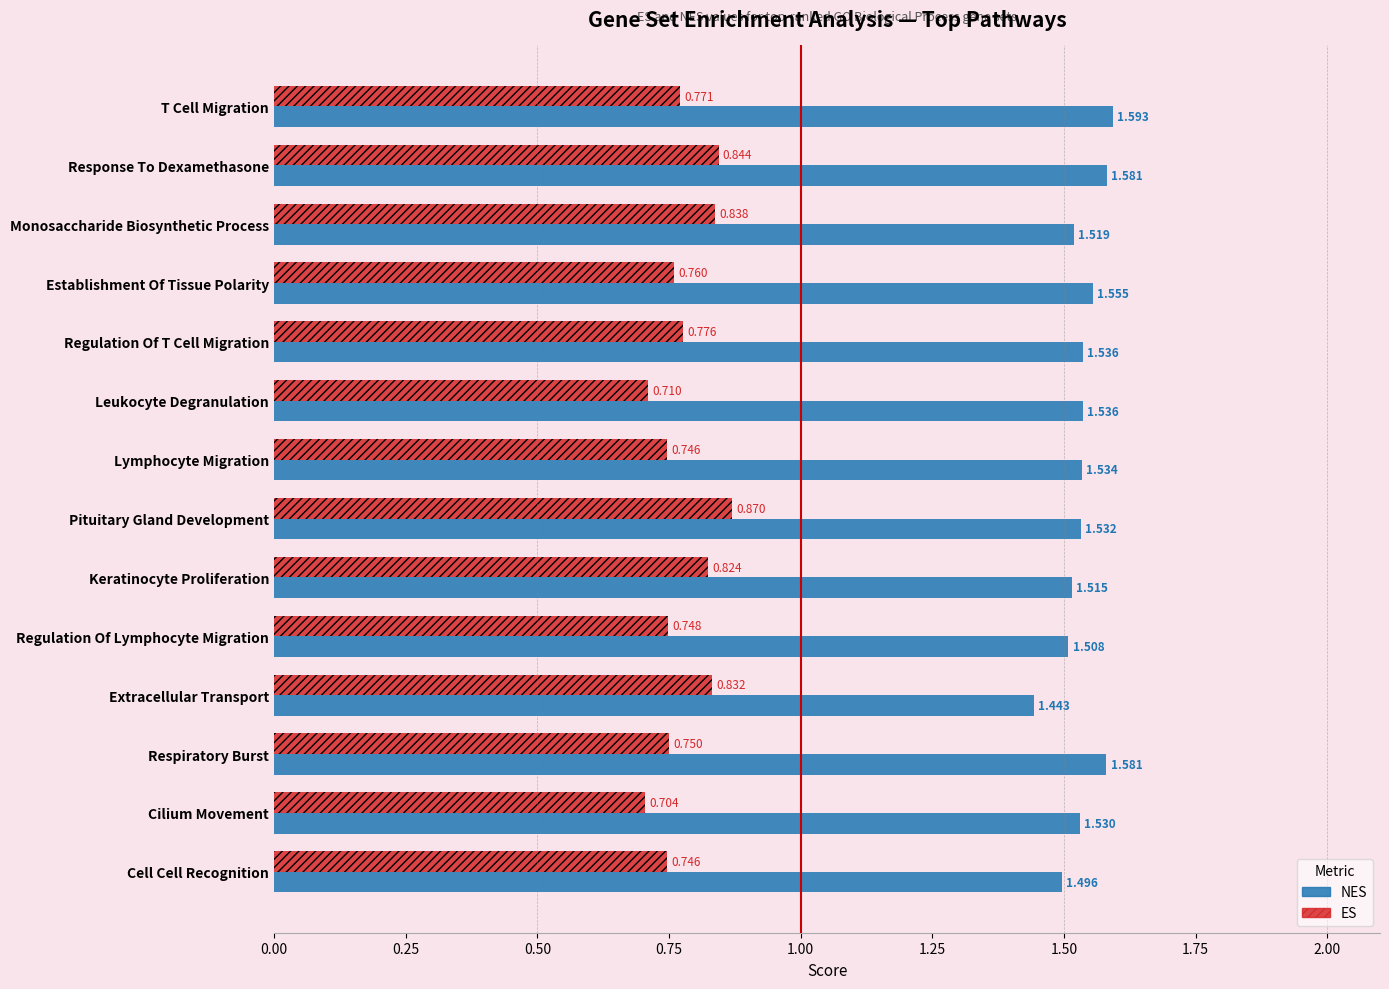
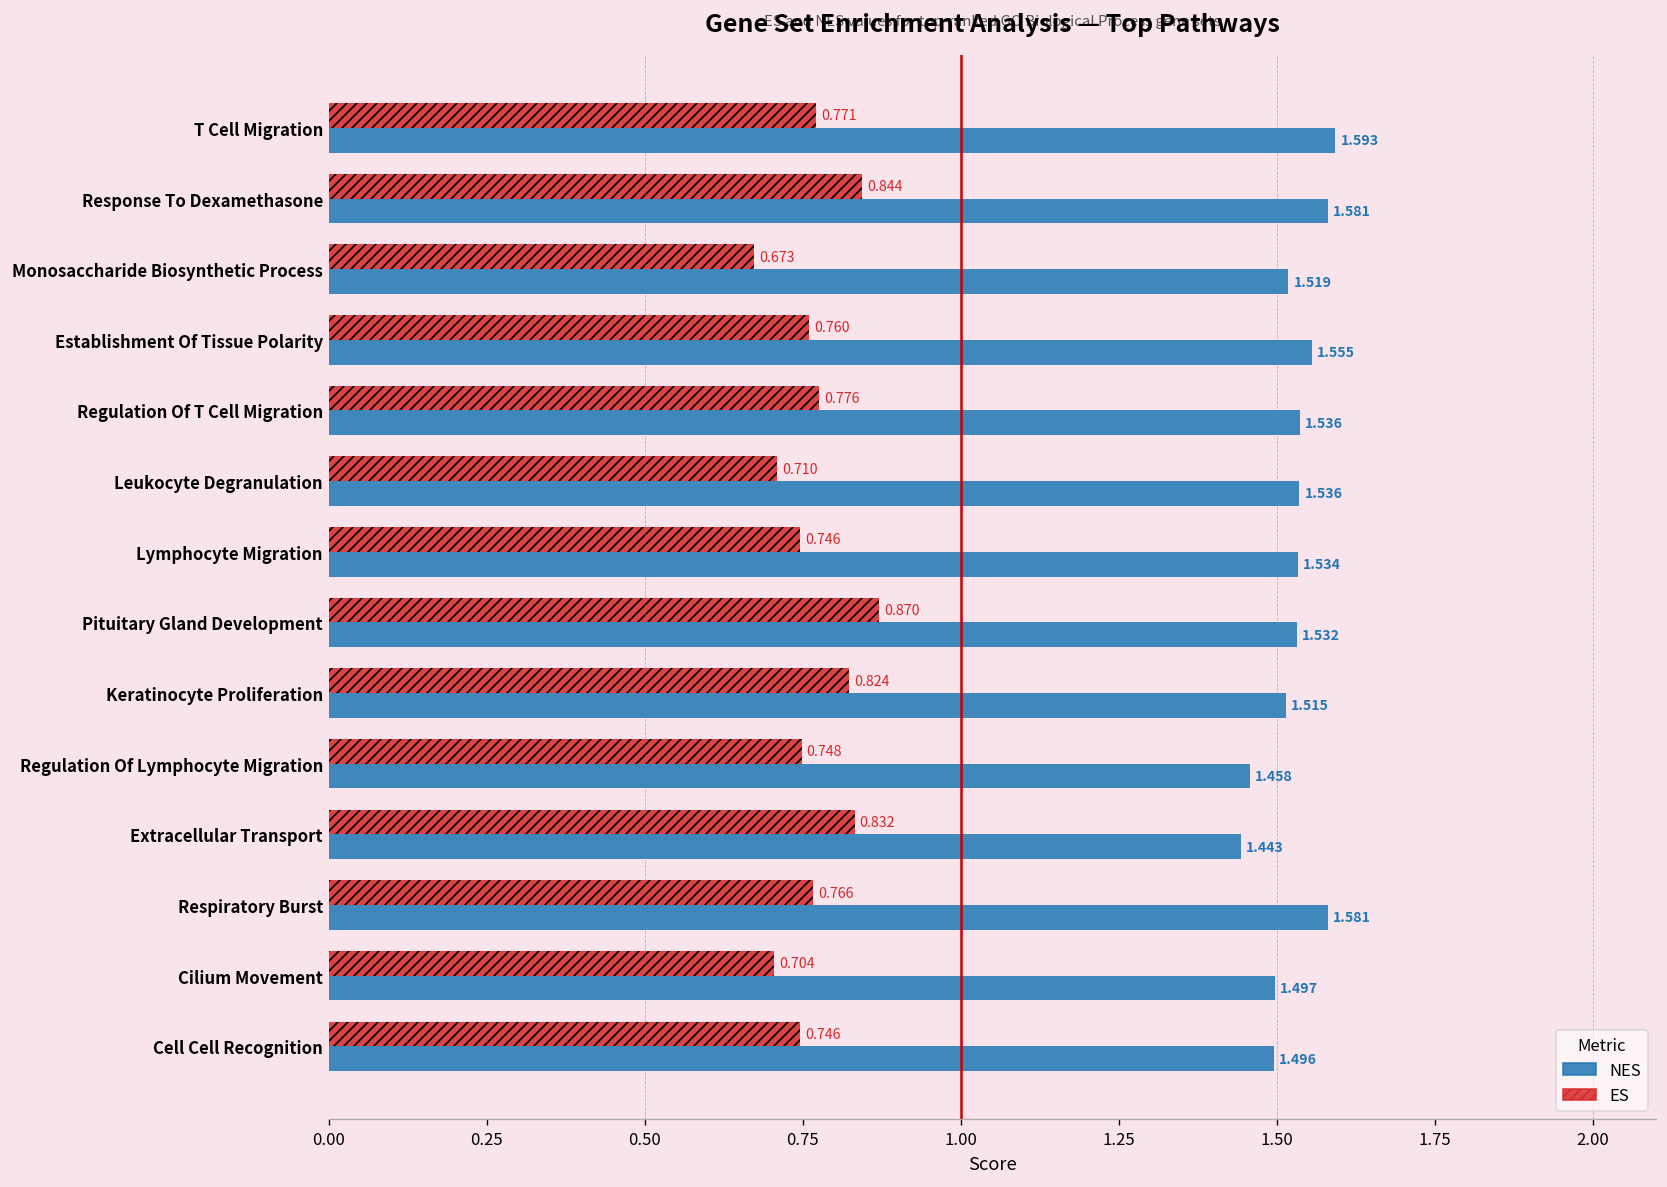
ES, Monosaccharide Biosynthetic Process: 0.838 -> 0.673
NES, Regulation Of Lymphocyte Migration: 1.508 -> 1.458
ES, Respiratory Burst: 0.750 -> 0.766
NES, Cilium Movement: 1.530 -> 1.497
